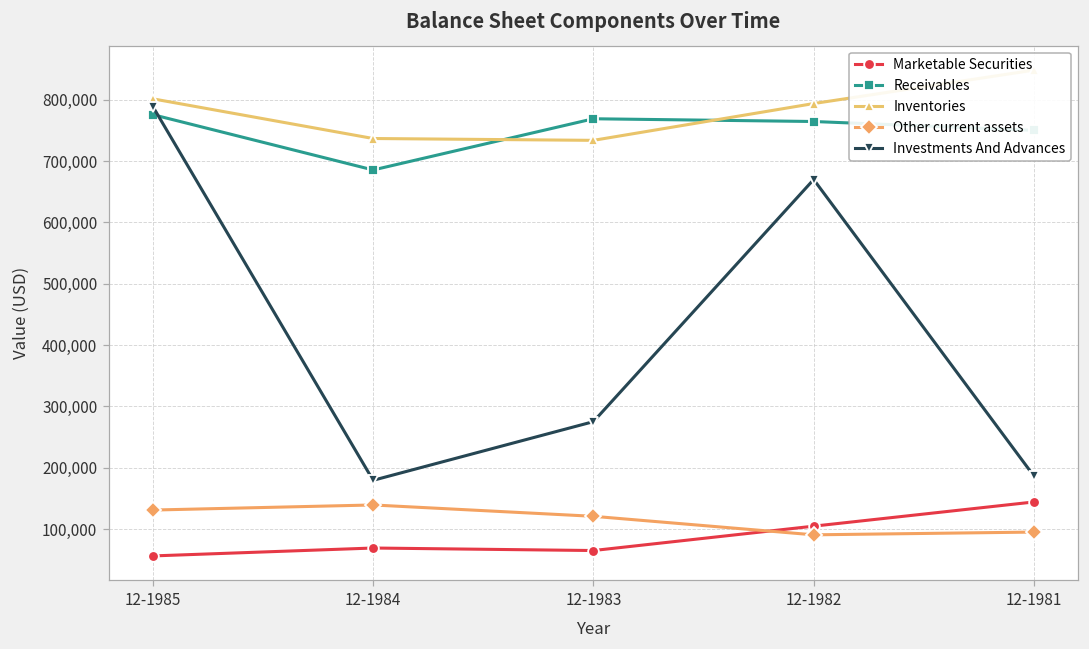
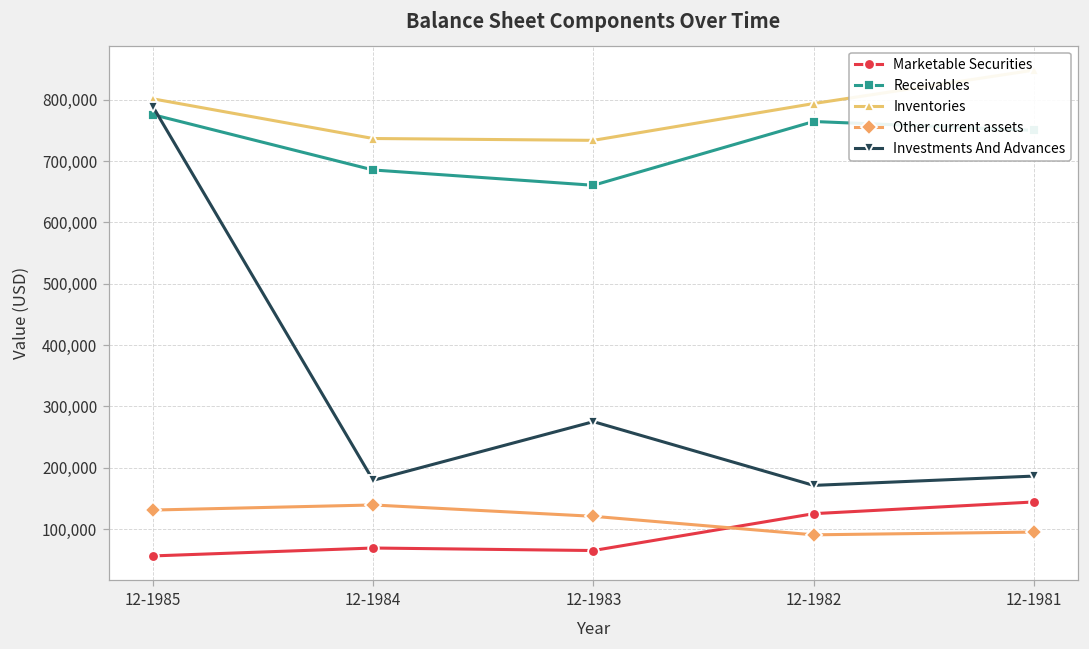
Receivables, 12-1983: 770,000 -> 660,000
Marketable Securities, 12-1982: 100,000 -> 130,000
Investments And Advances, 12-1982: 670,000 -> 170,000
